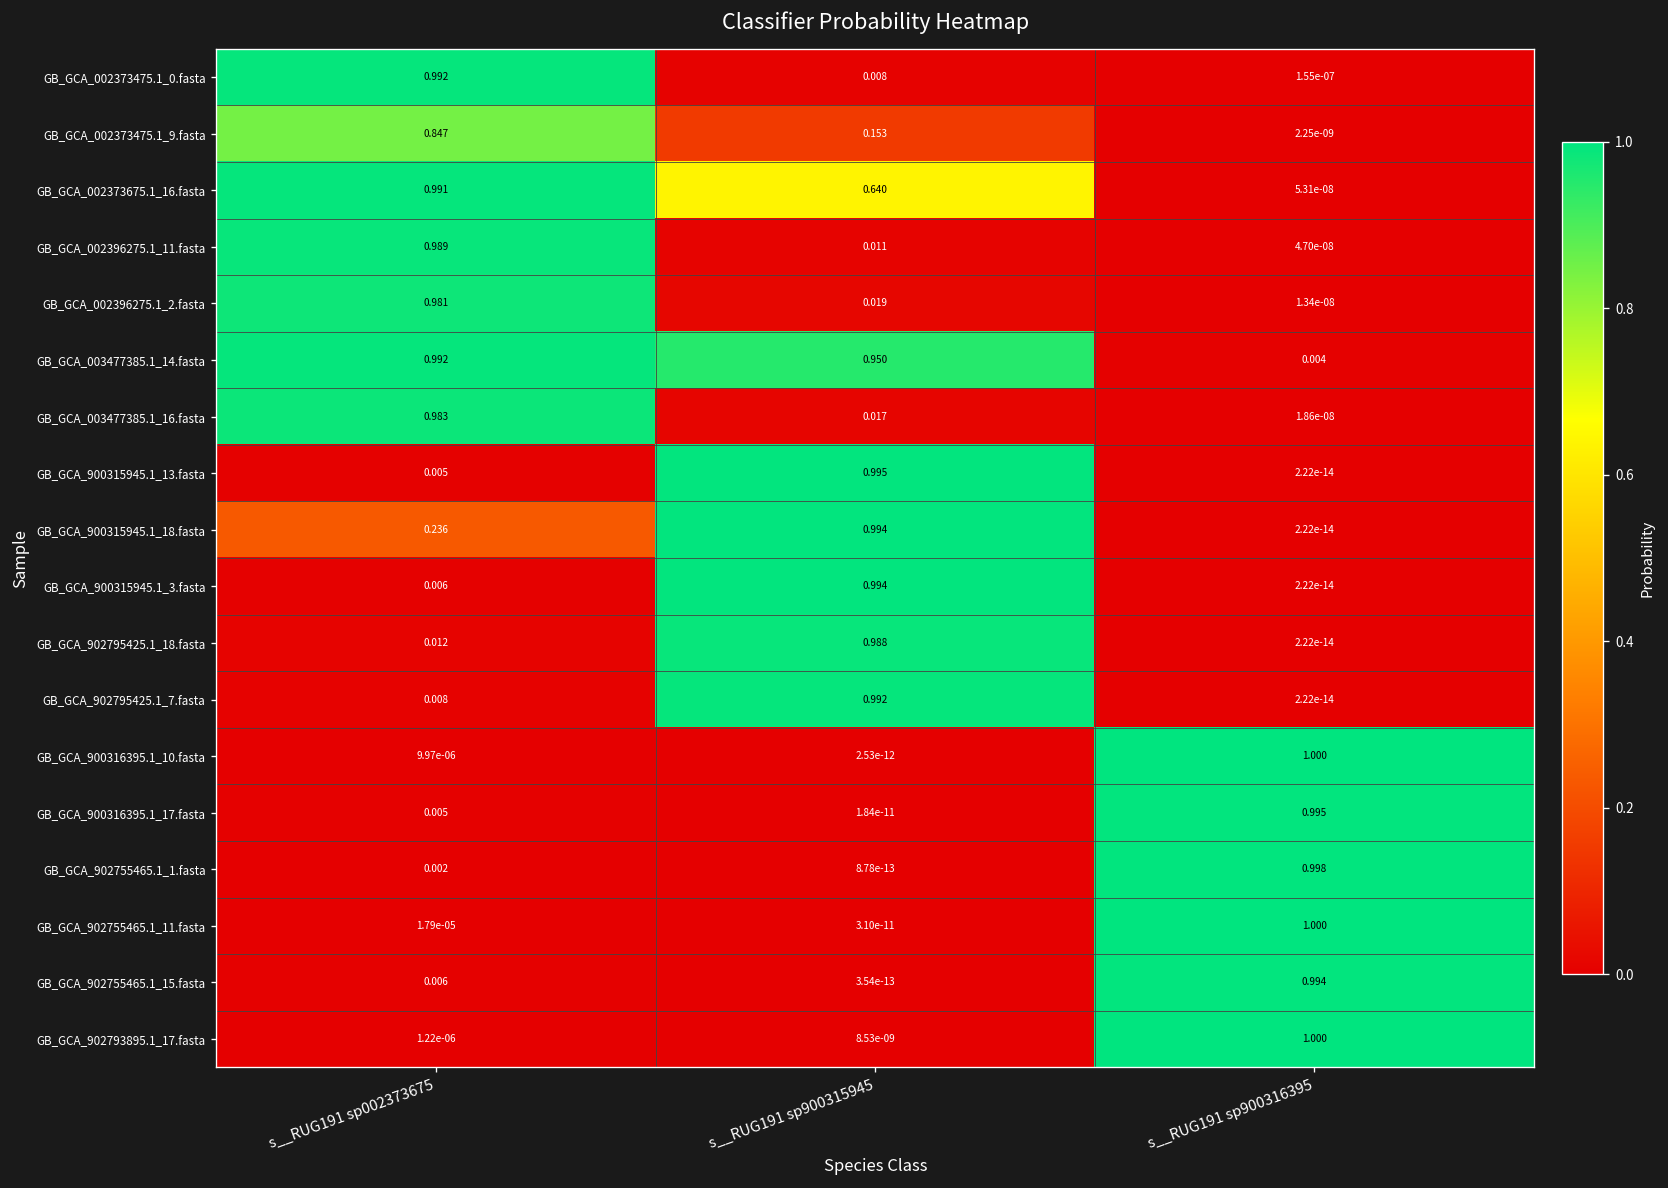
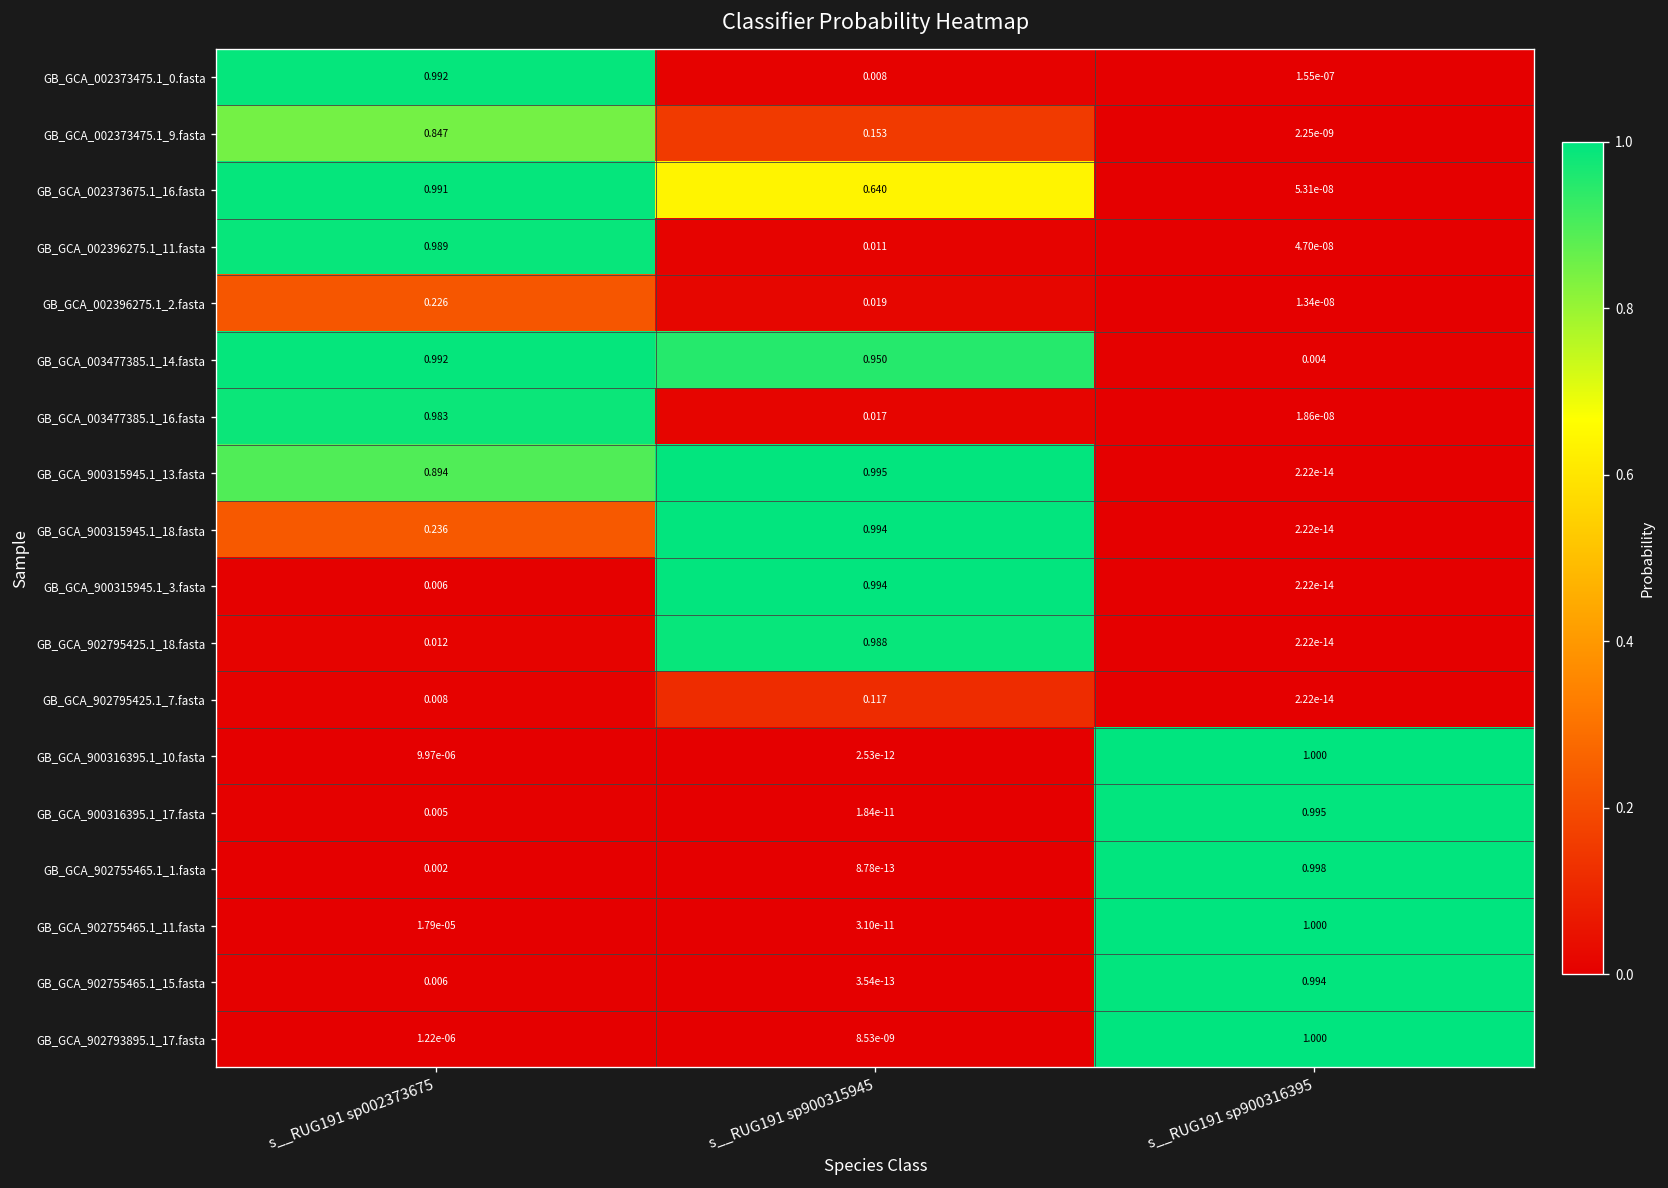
GB_GCA_002396275.1_2.fasta, s__RUG191 sp002373675: 0.981 -> 0.226
GB_GCA_900315945.1_13.fasta, s__RUG191 sp002373675: 0.005 -> 0.894
GB_GCA_902795425.1_7.fasta, s__RUG191 sp900315945: 0.992 -> 0.117
